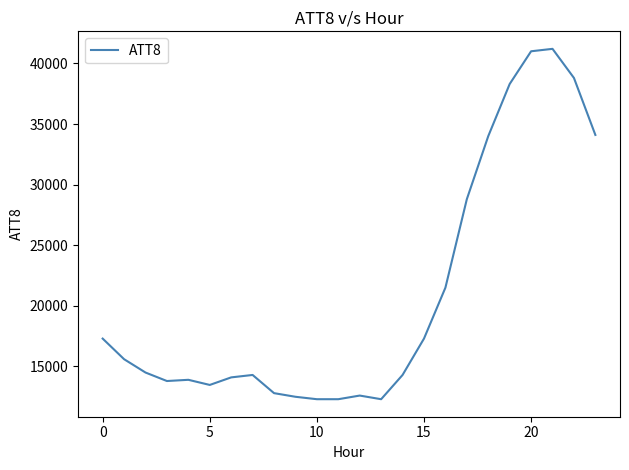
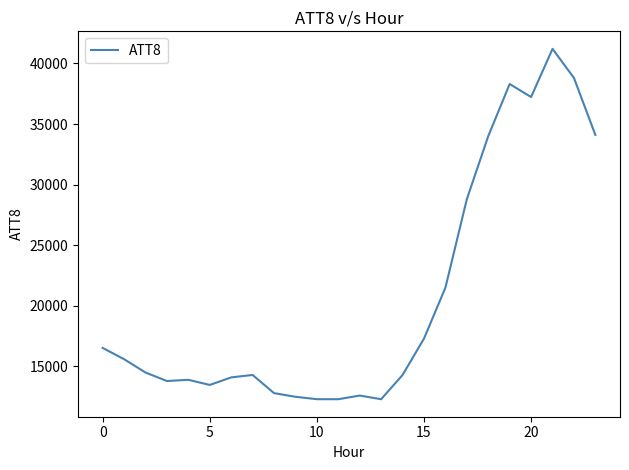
0: 17300 -> 16500
20: 41000 -> 37200
